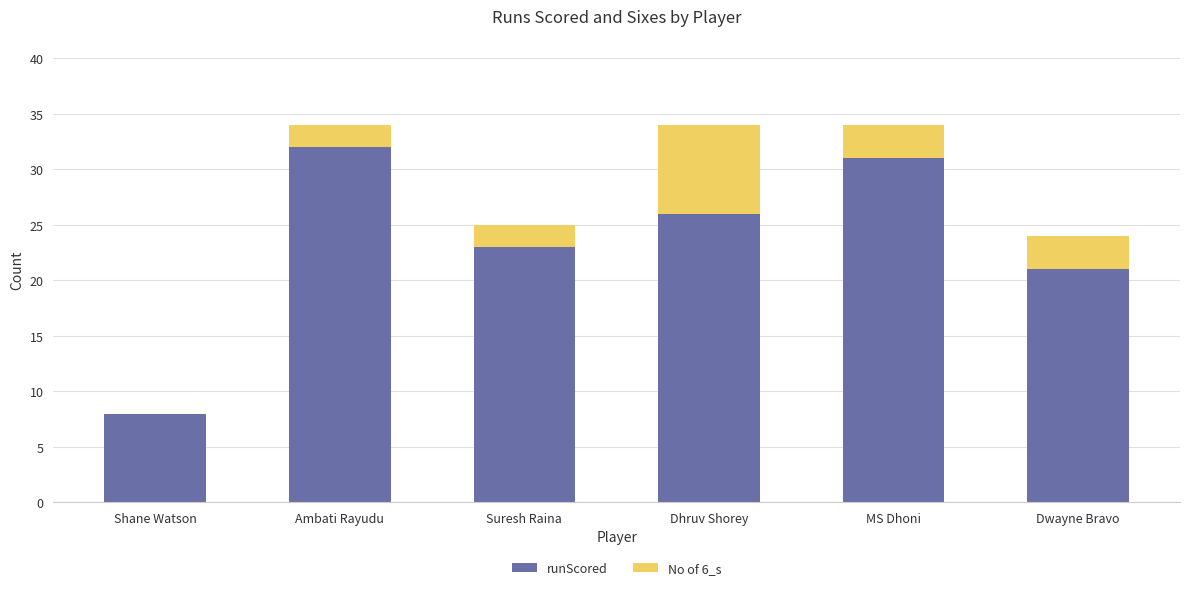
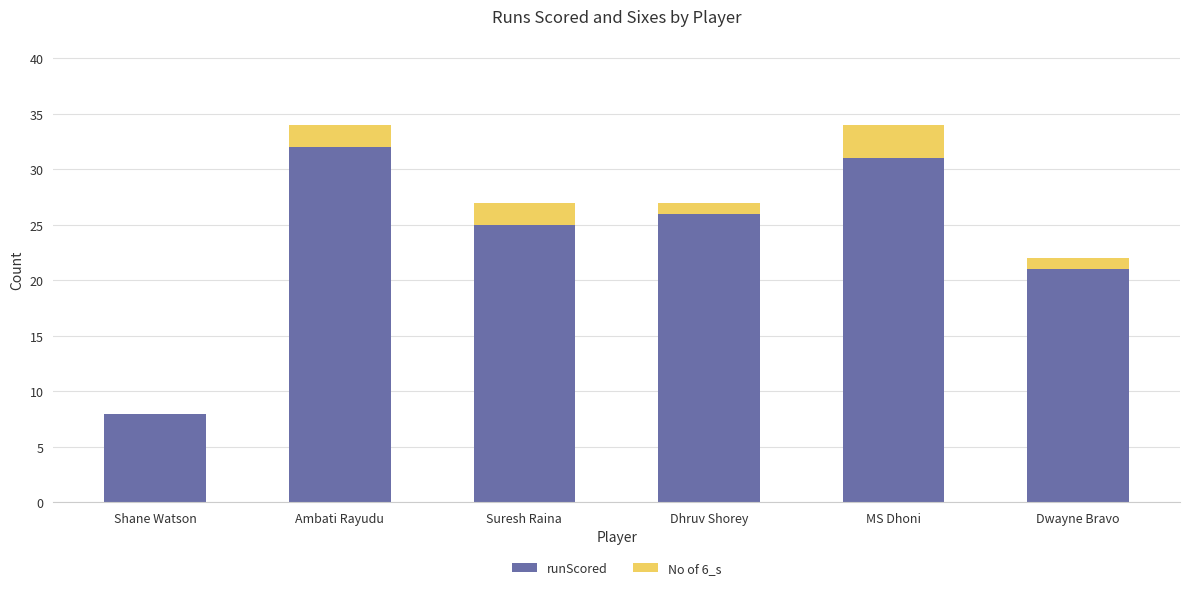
runScored, Suresh Raina: 23 -> 25
No of 6_s, Dhruv Shorey: 8 -> 1
No of 6_s, Dwayne Bravo: 3 -> 1
